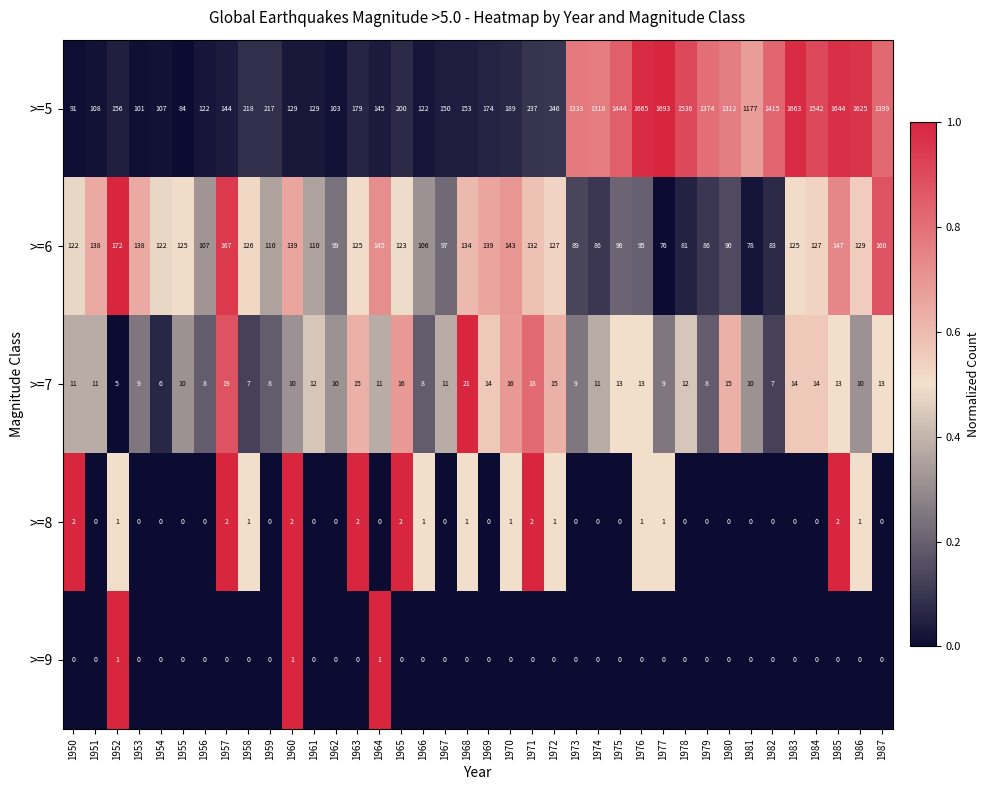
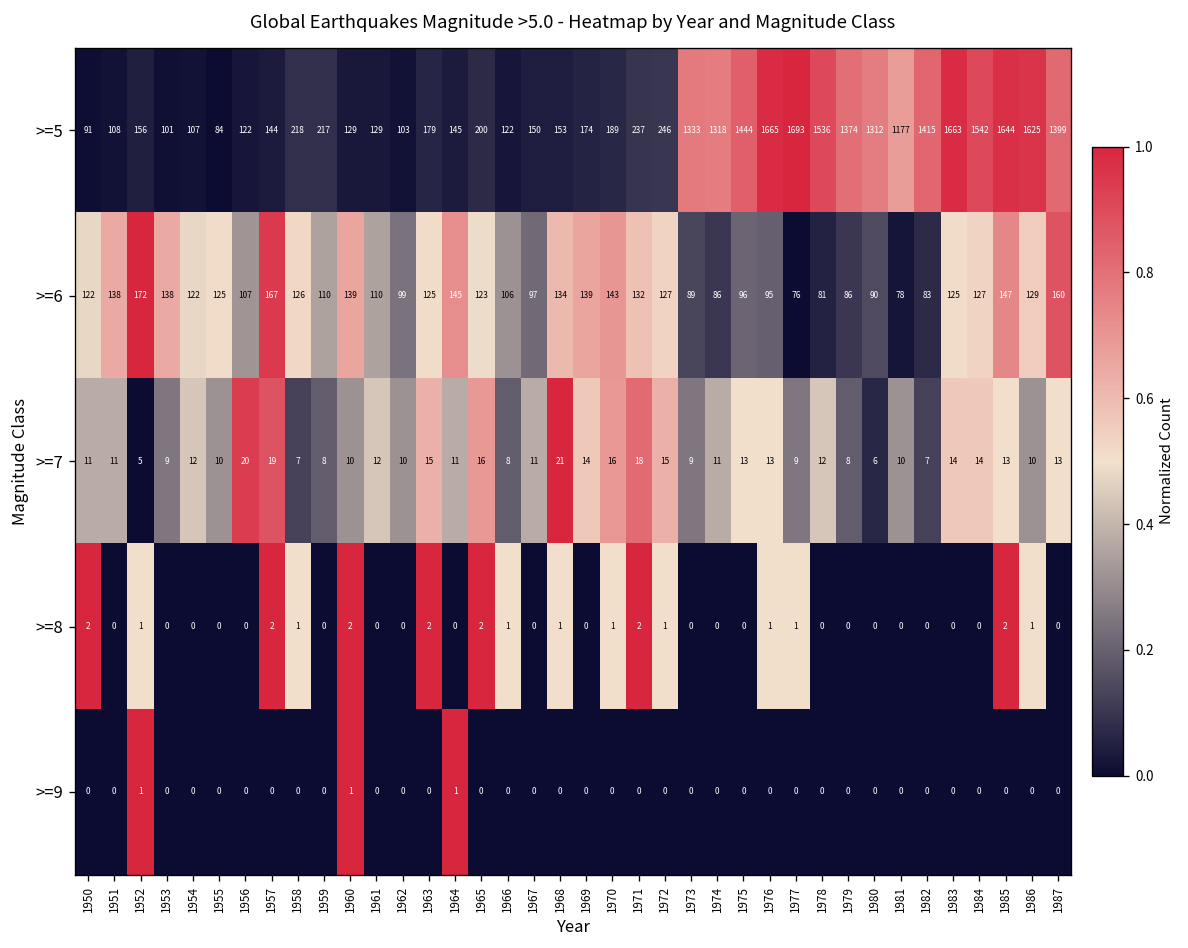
>=7, 1954: 6 -> 12
>=7, 1956: 8 -> 20
>=7, 1980: 15 -> 6
